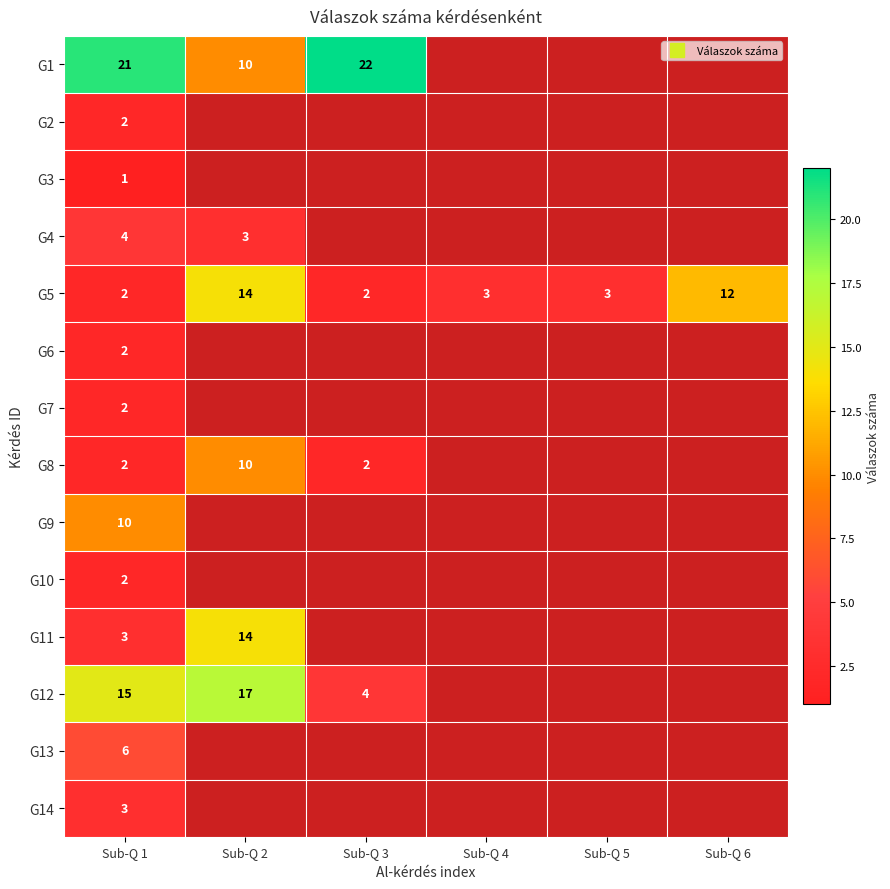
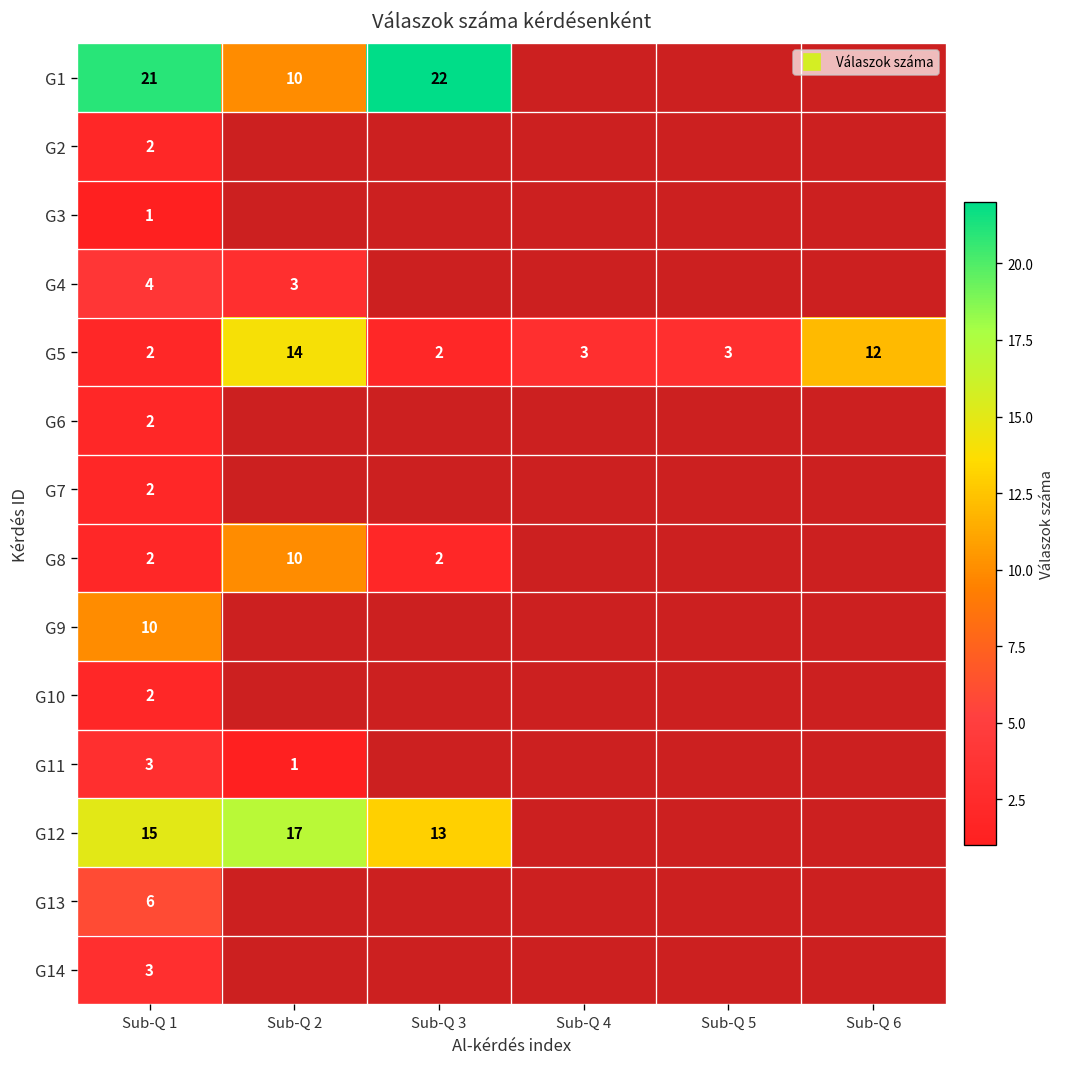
G11, Sub-Q 2: 14 -> 1
G12, Sub-Q 3: 4 -> 13
